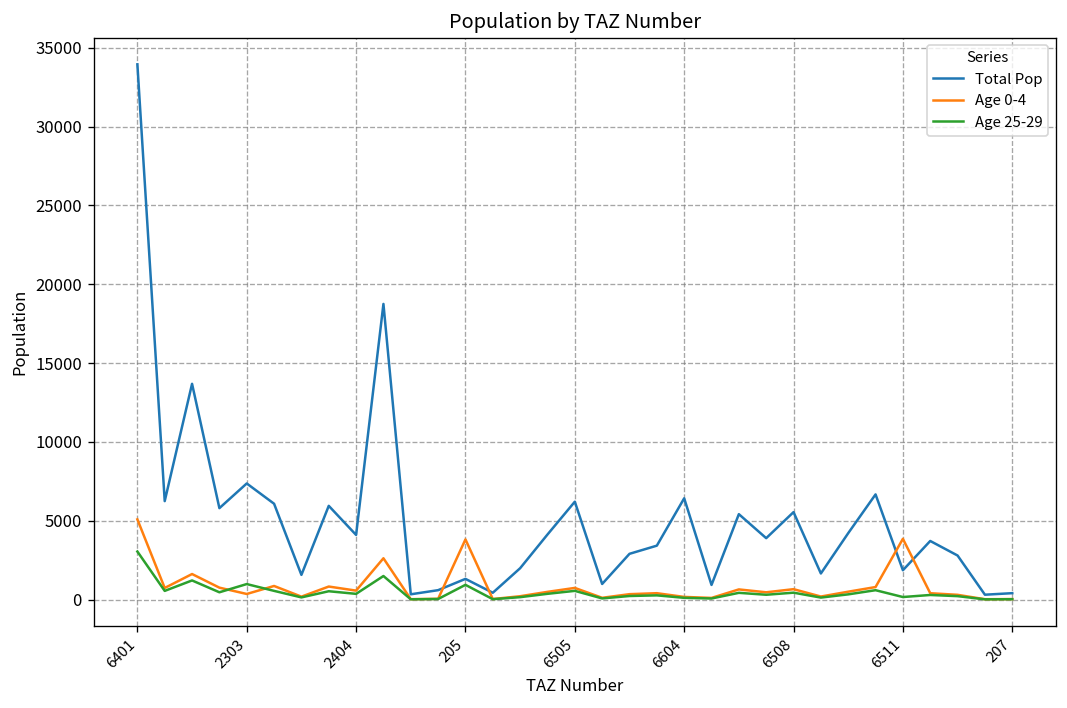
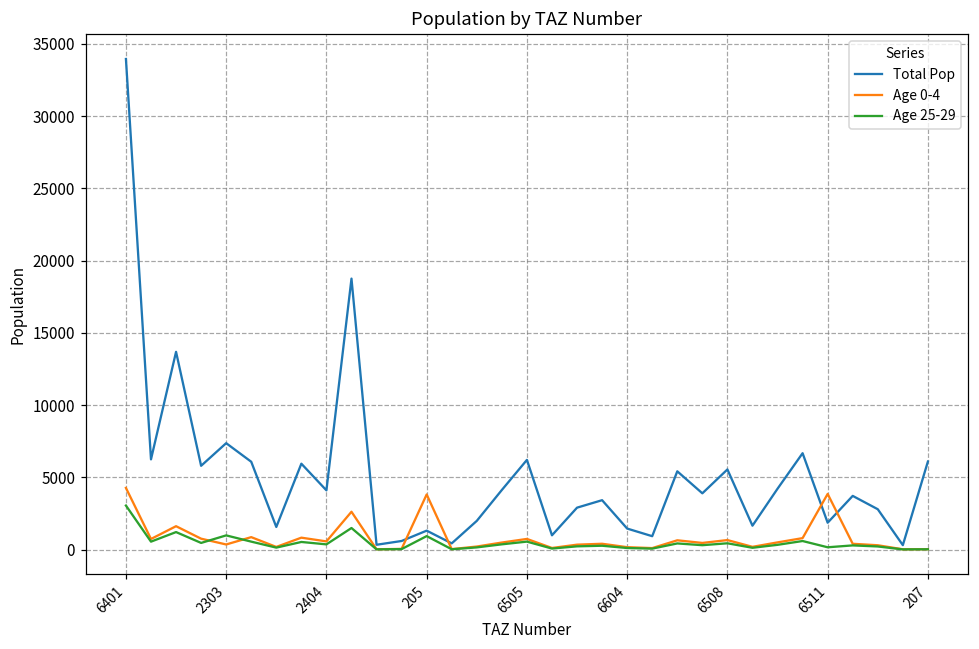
Age 0-4, 6401: 5100 -> 4300
Total Pop, 6604: 6400 -> 1500
Total Pop, 207: 400 -> 6100
